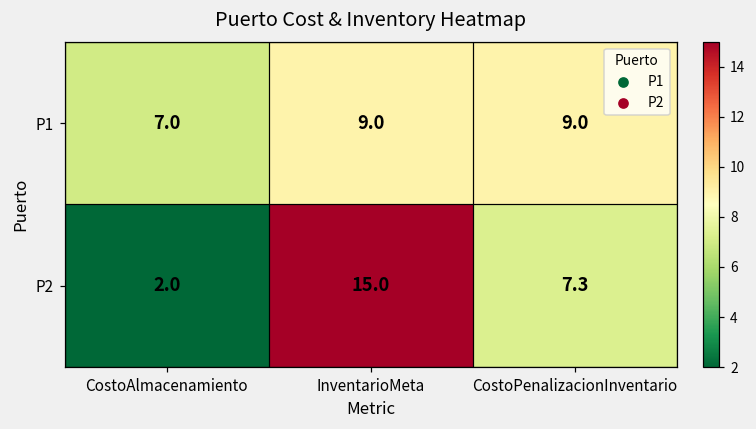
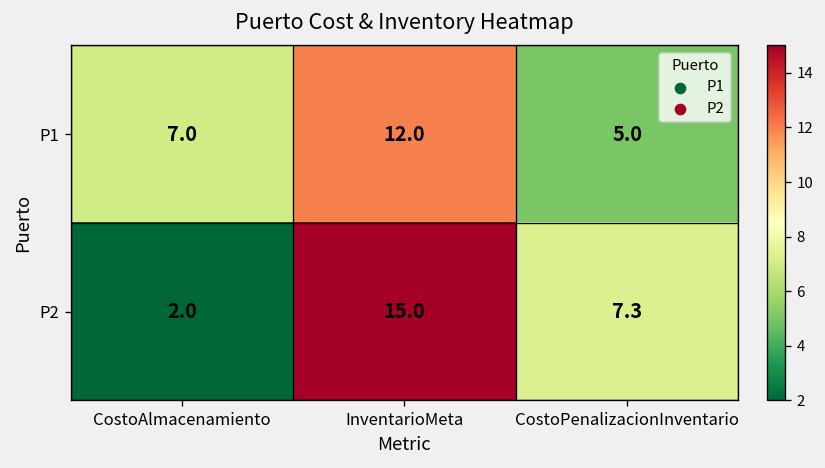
P1, InventarioMeta: 9.0 -> 12.0
P1, CostoPenalizacionInventario: 9.0 -> 5.0
